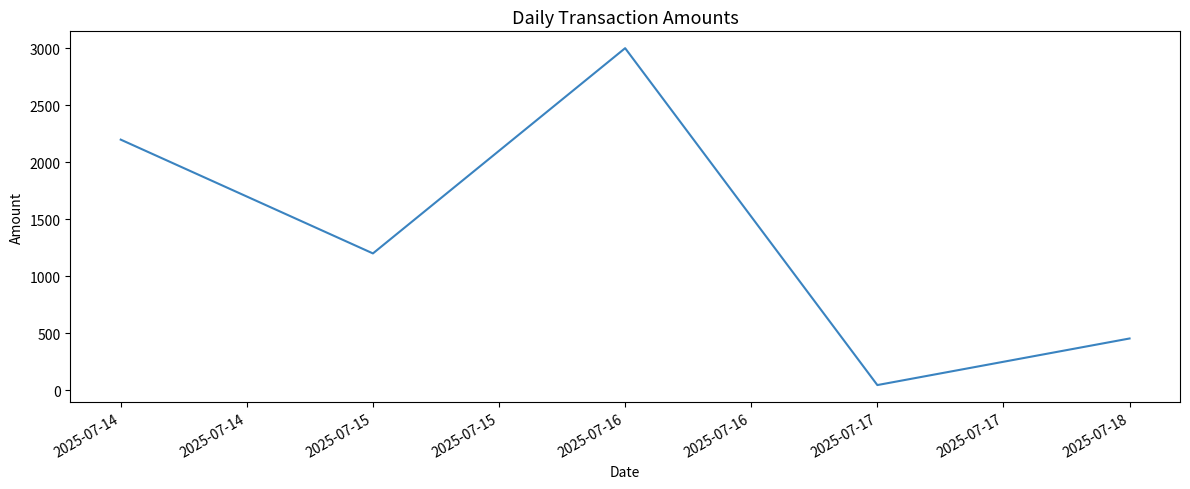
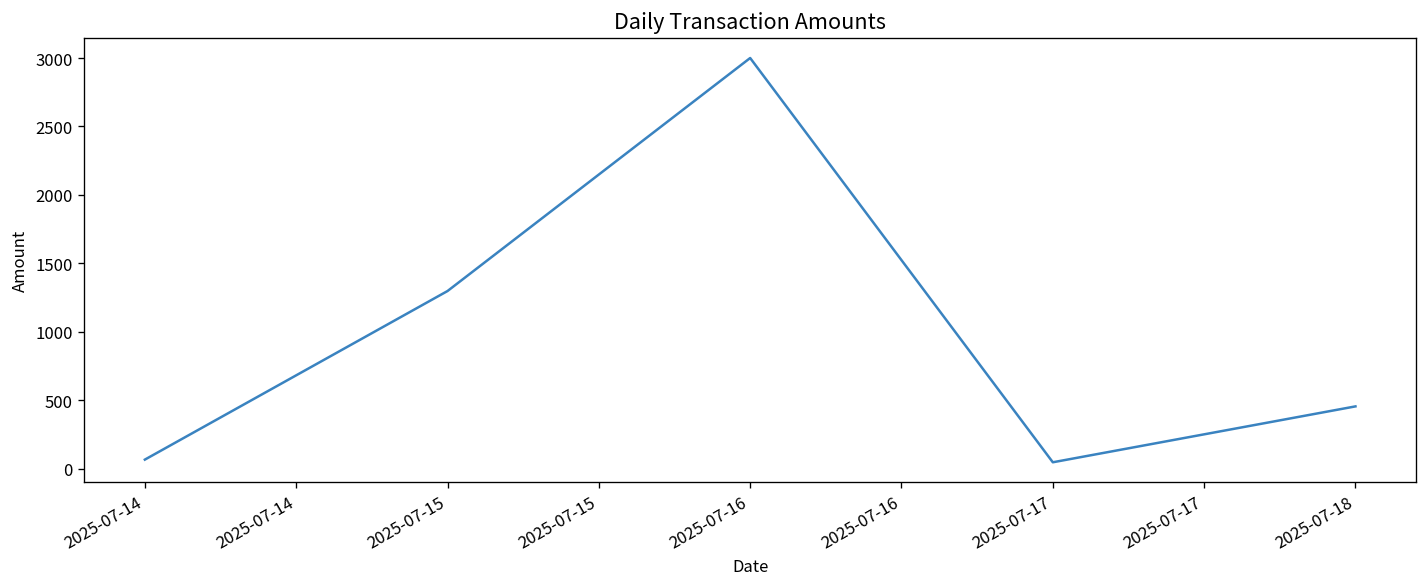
2025-07-14: 2200 -> 70
2025-07-15: 1200 -> 1300
